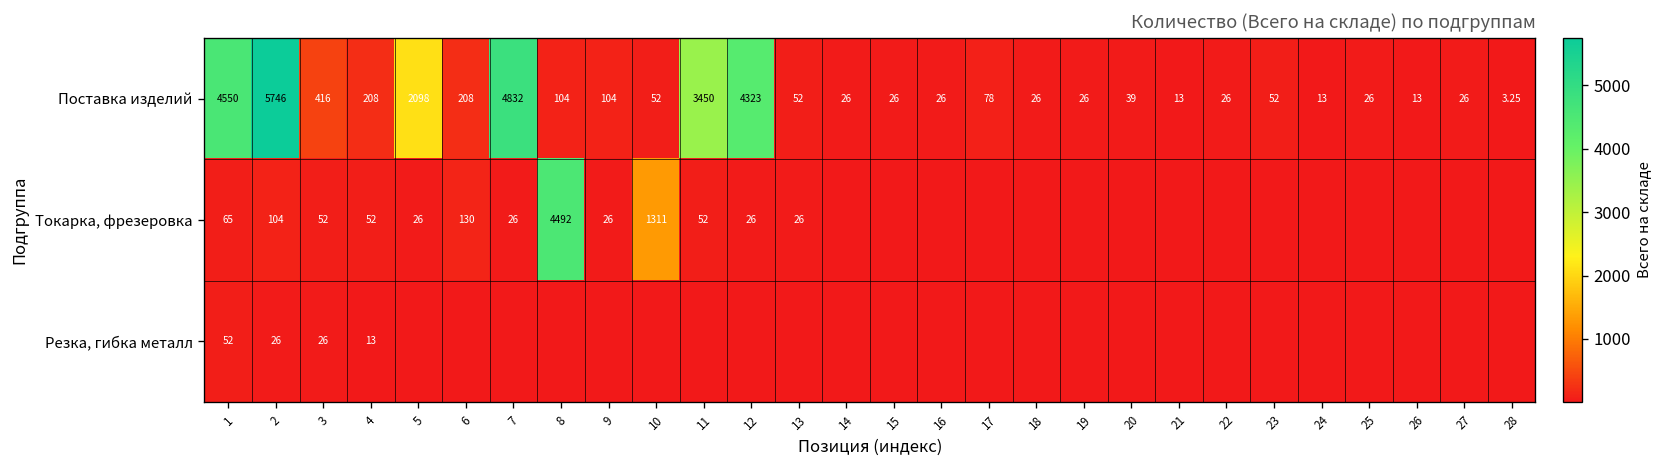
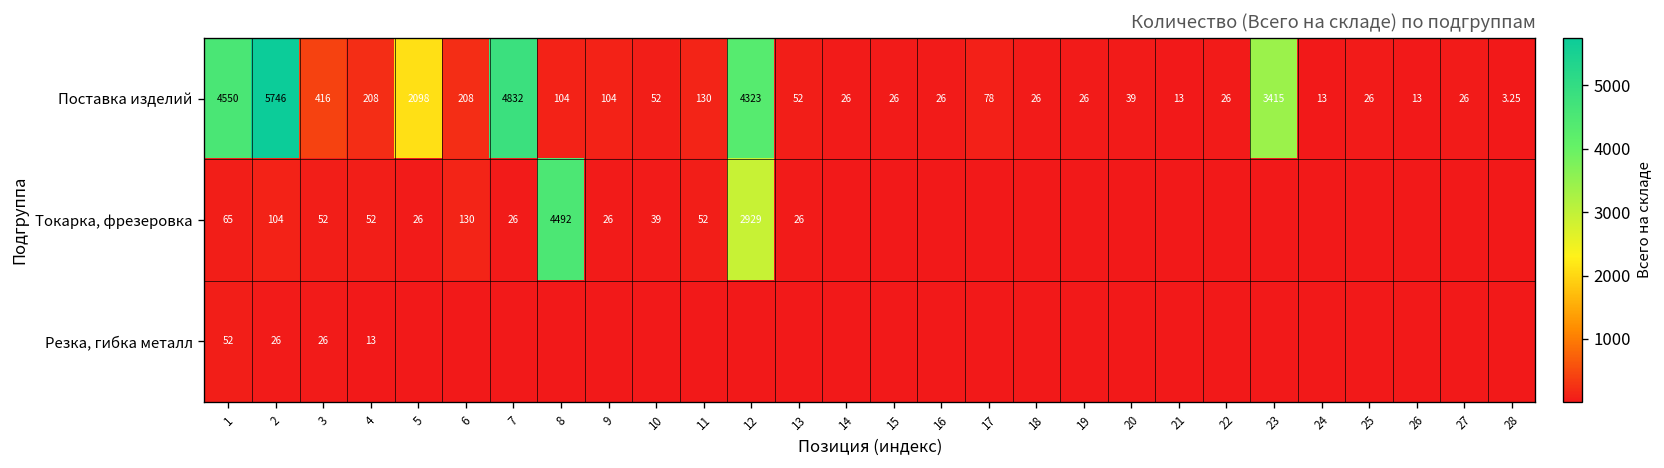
Поставка изделий, 11: 3450 -> 130
Поставка изделий, 23: 52 -> 3415
Токарка, фрезеровка, 10: 1311 -> 39
Токарка, фрезеровка, 12: 26 -> 2929
